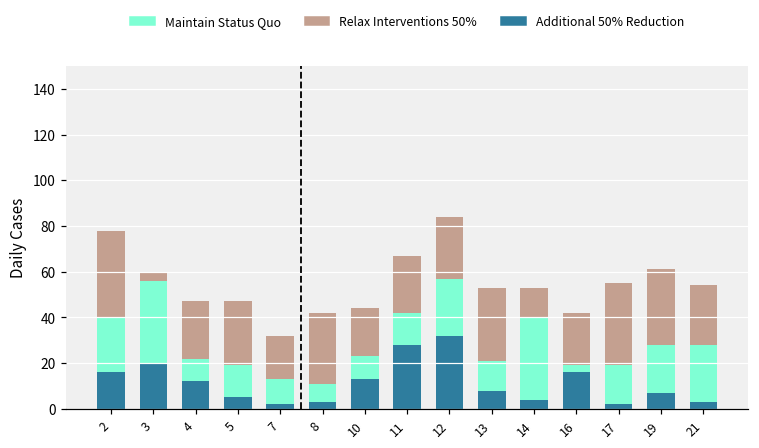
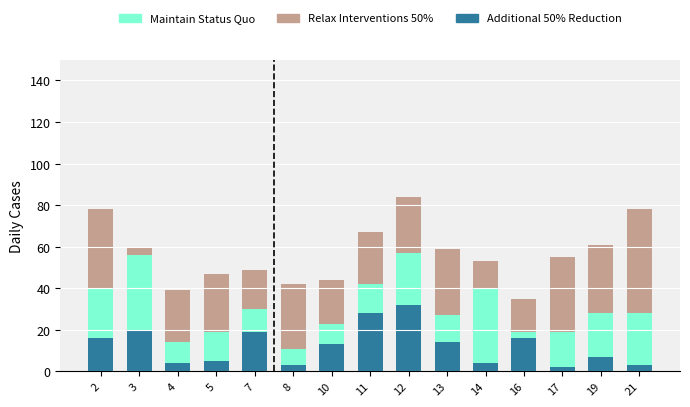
Additional 50% Reduction, 4: 12 -> 4
Additional 50% Reduction, 7: 2 -> 19
Additional 50% Reduction, 13: 8 -> 14
Relax Interventions 50%, 16: 23 -> 16
Relax Interventions 50%, 21: 26 -> 50
